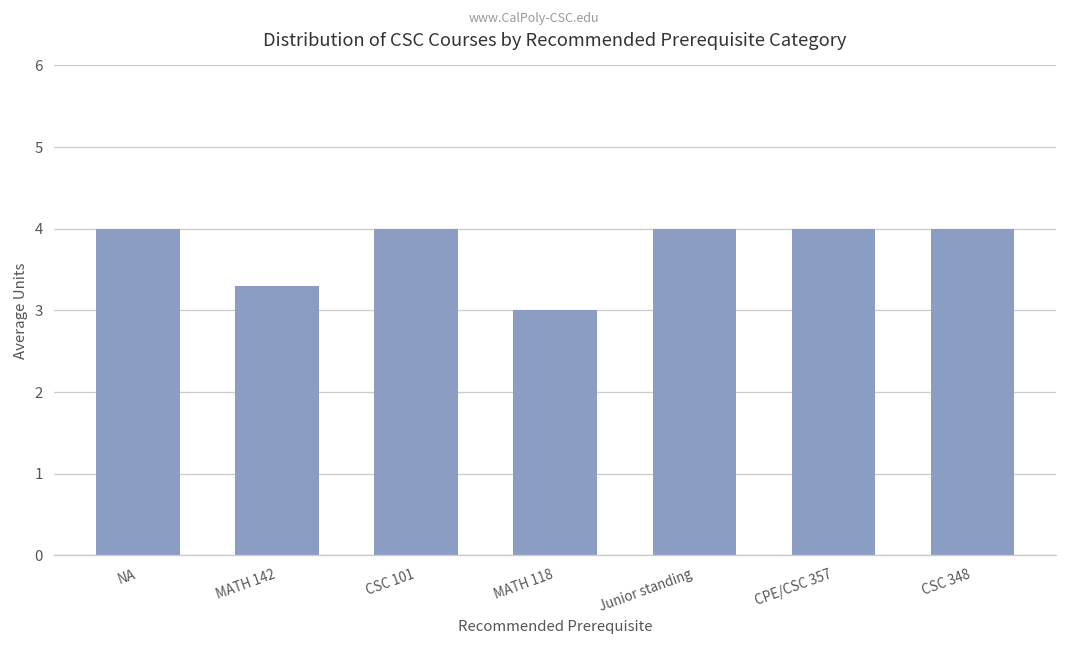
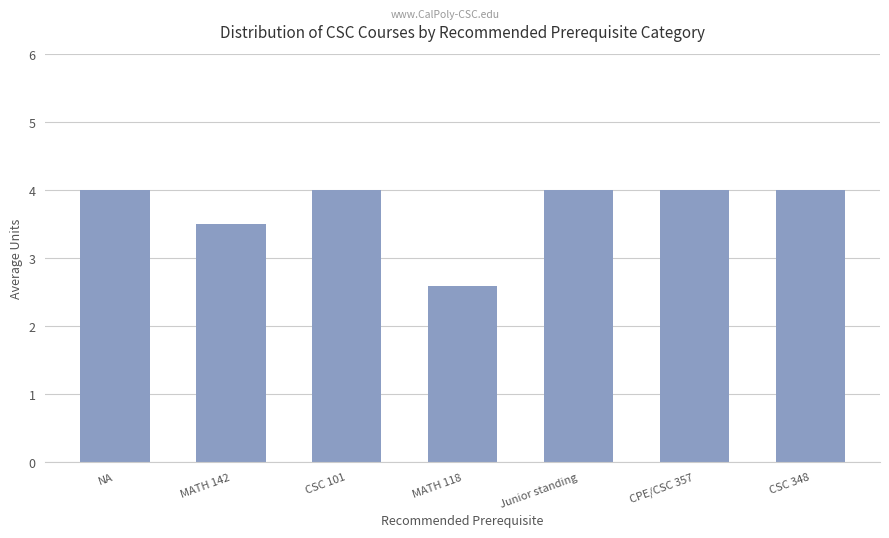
MATH 142: 3.3 -> 3.5
MATH 118: 3.0 -> 2.6
